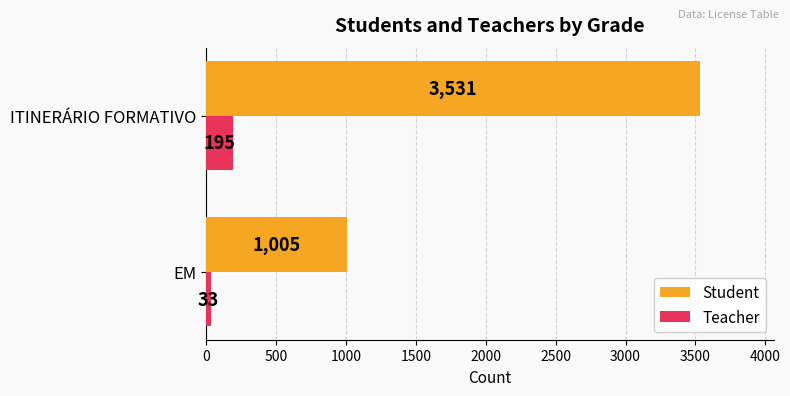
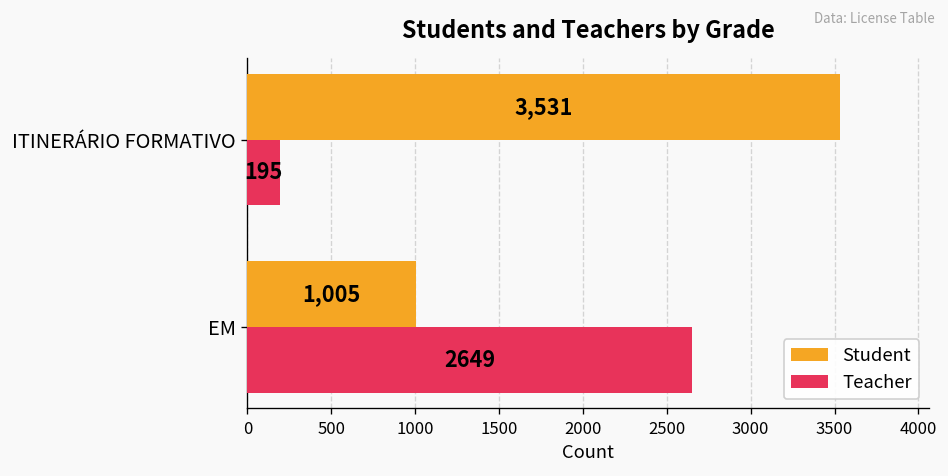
Teacher, EM: 33 -> 2649
